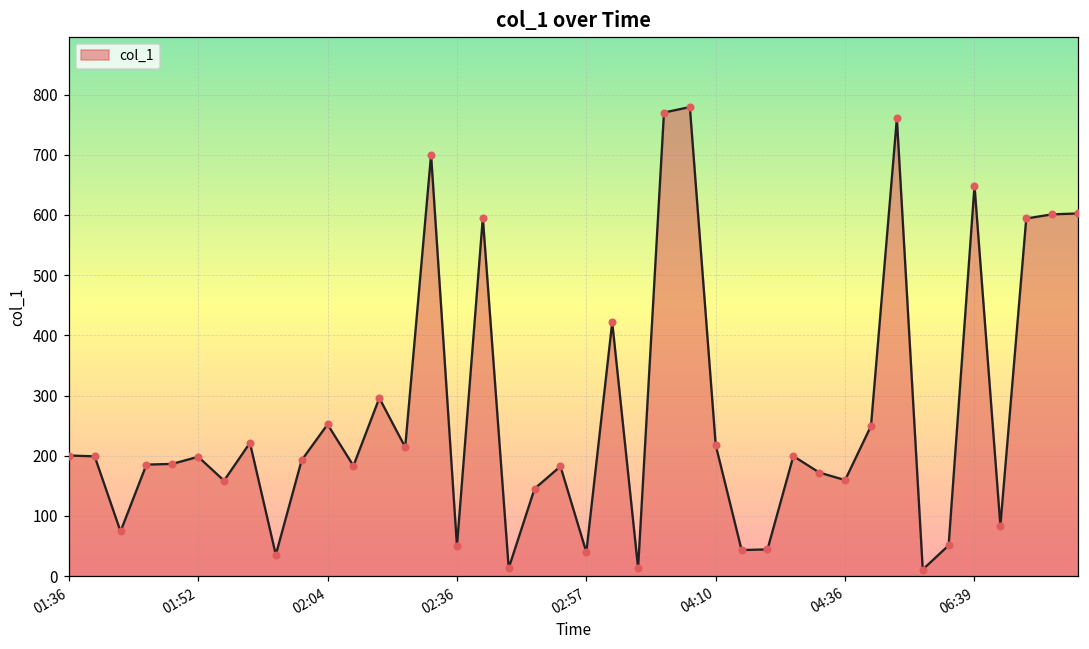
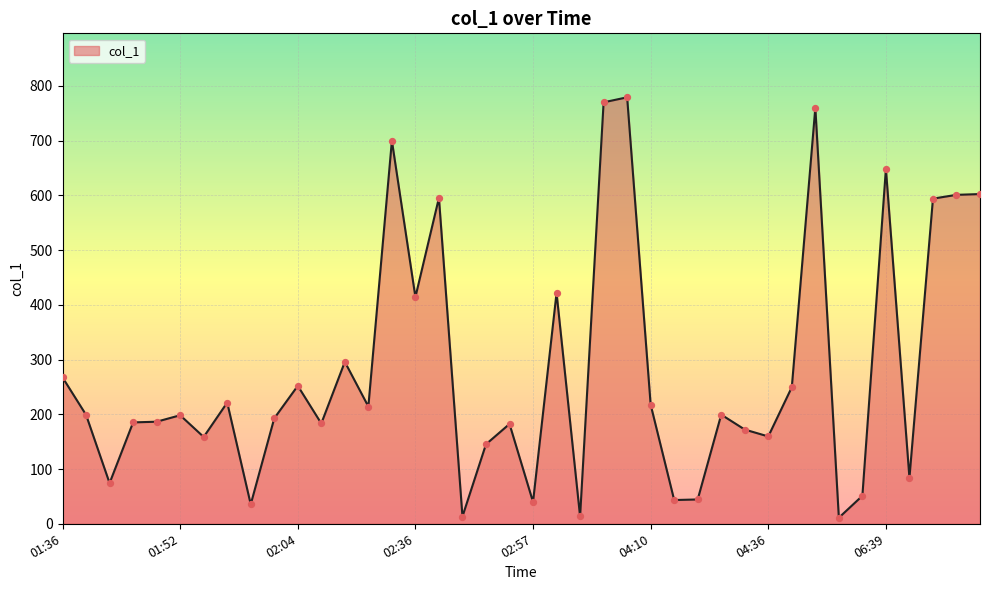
01:36: 200 -> 270
02:36: 50 -> 410
